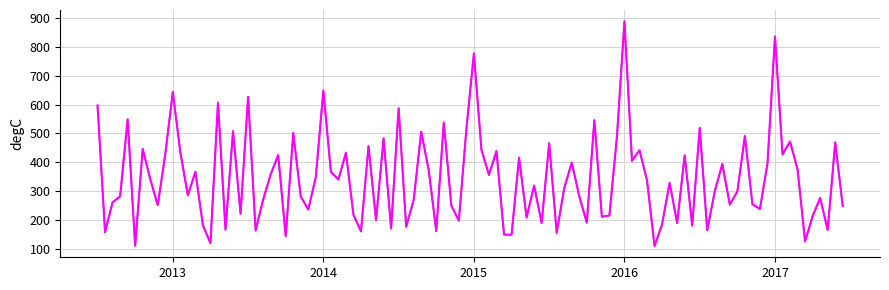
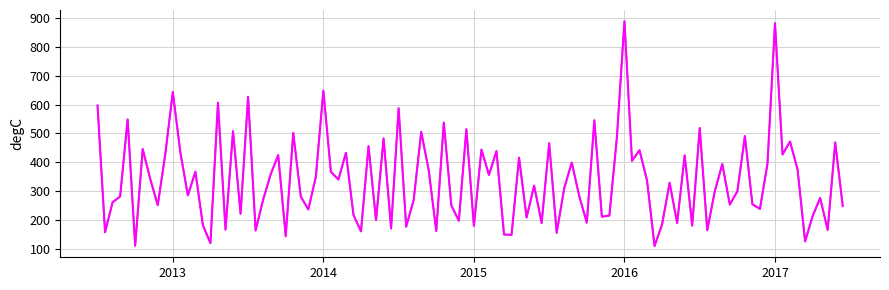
2015: 780 -> 180
2017: 840 -> 880
